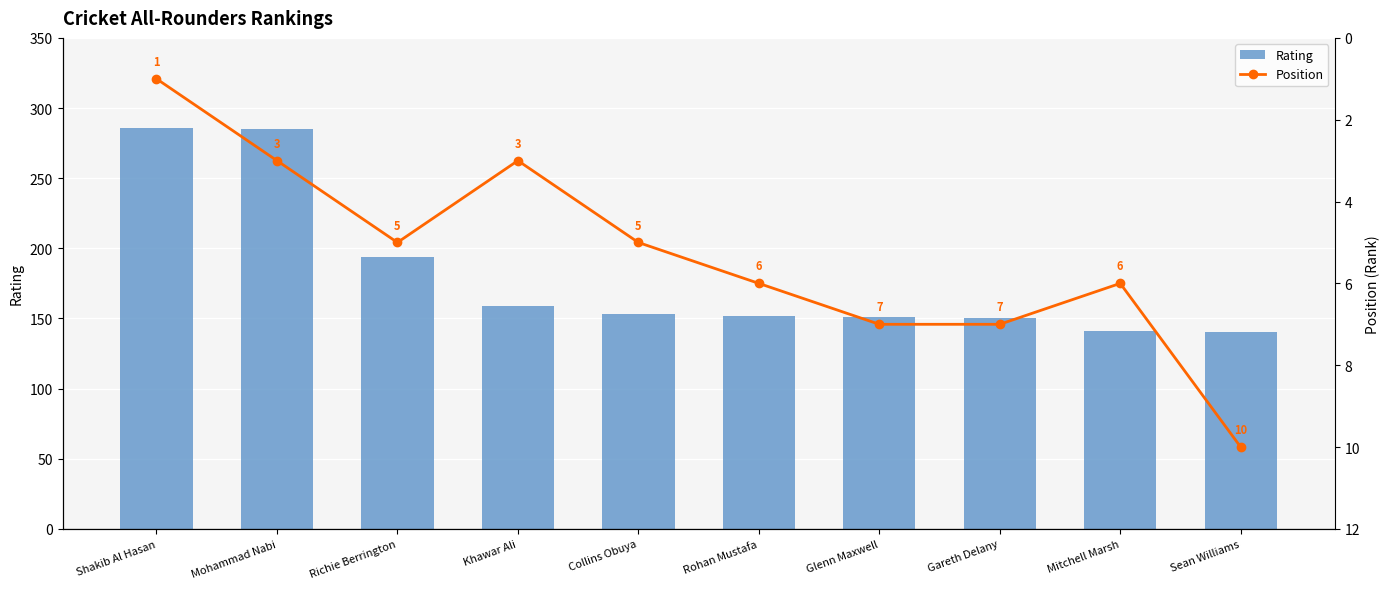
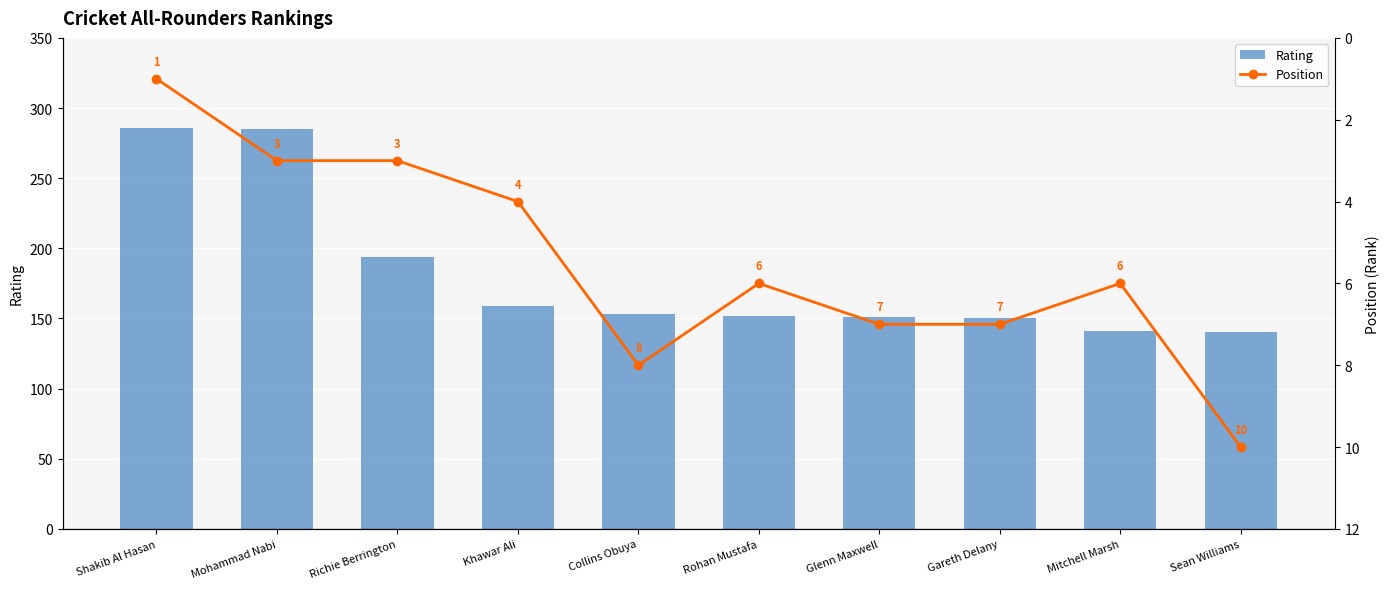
Position, Richie Berrington: 5 -> 3
Position, Khawar Ali: 3 -> 4
Position, Collins Obuya: 5 -> 8
